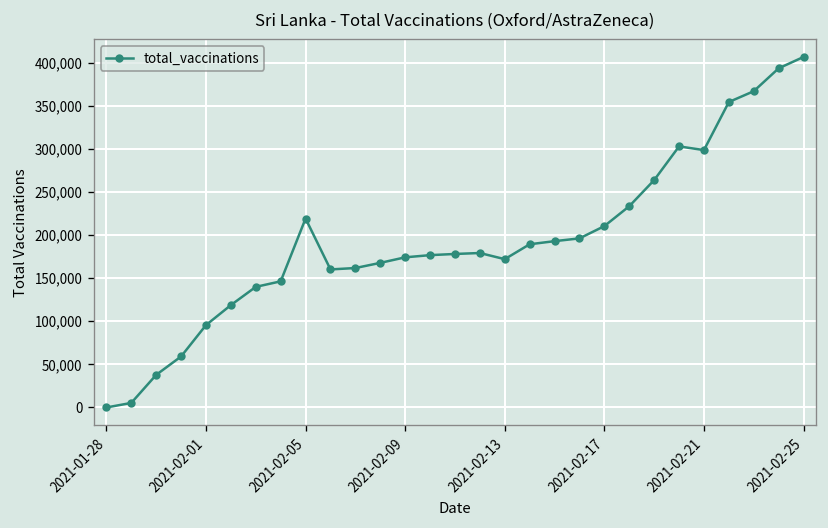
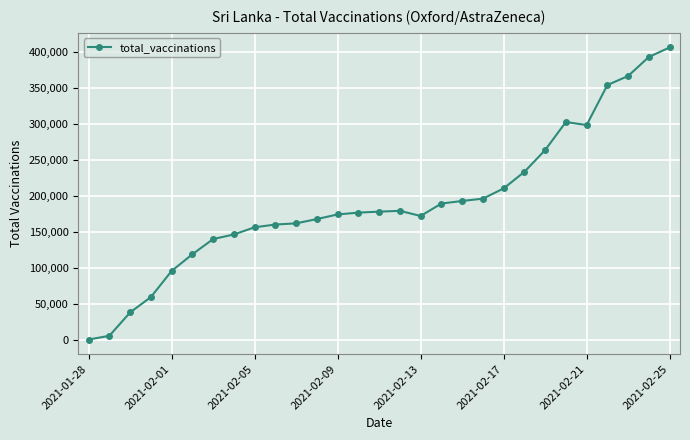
2021-02-05: 220,000 -> 160,000
